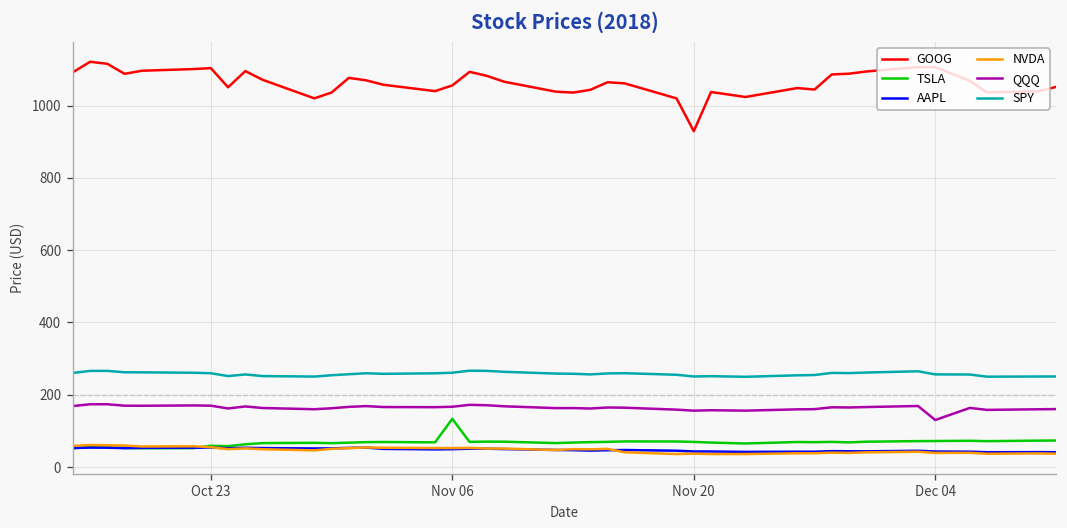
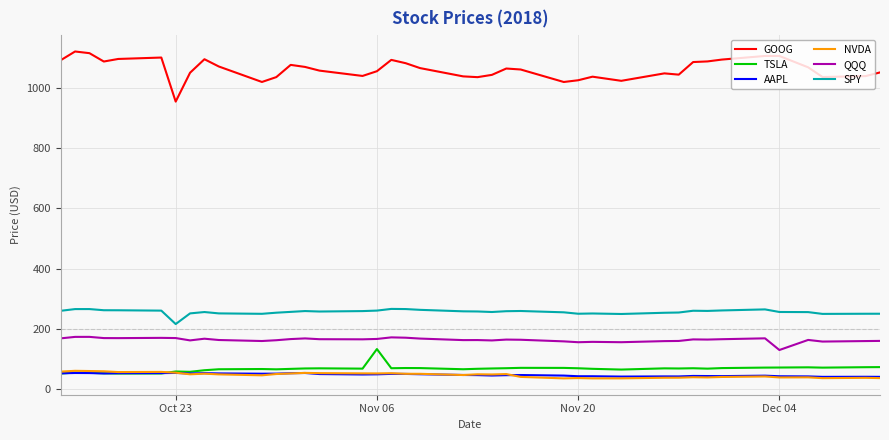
GOOG, Oct 23: 1100 -> 950
SPY, Oct 23: 260 -> 220
GOOG, Nov 20: 930 -> 1030
